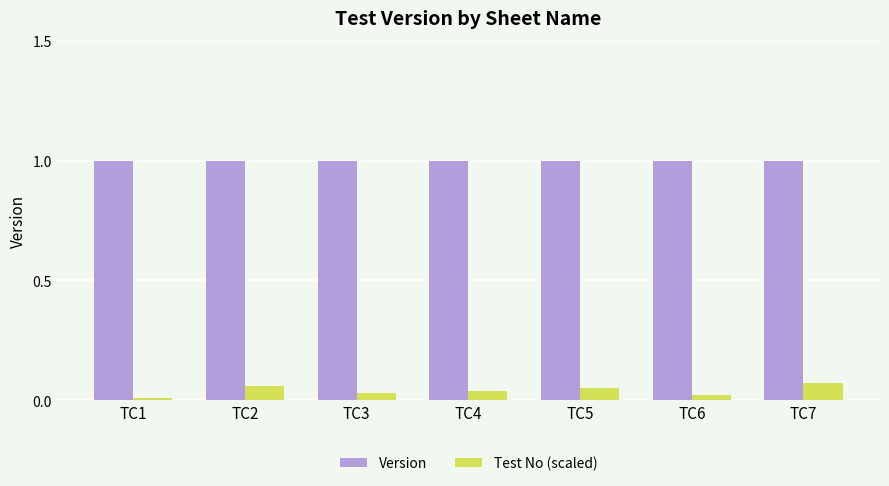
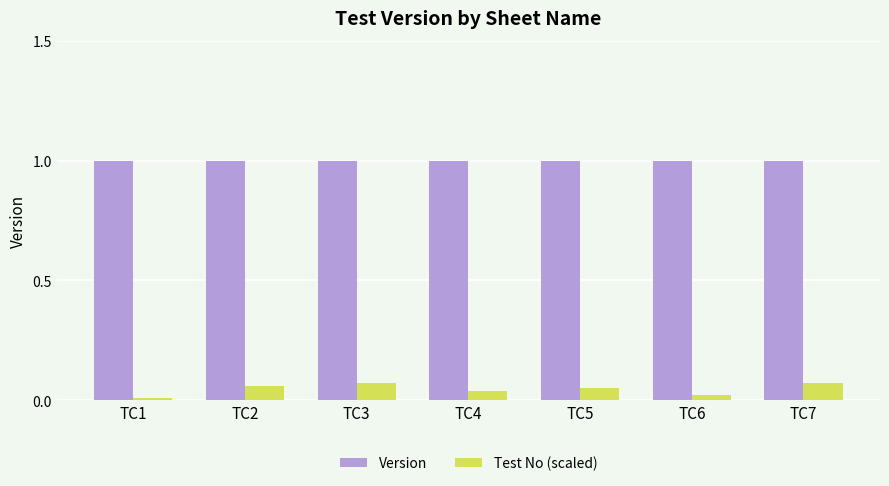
Test No (scaled), TC3: 0.03 -> 0.07
